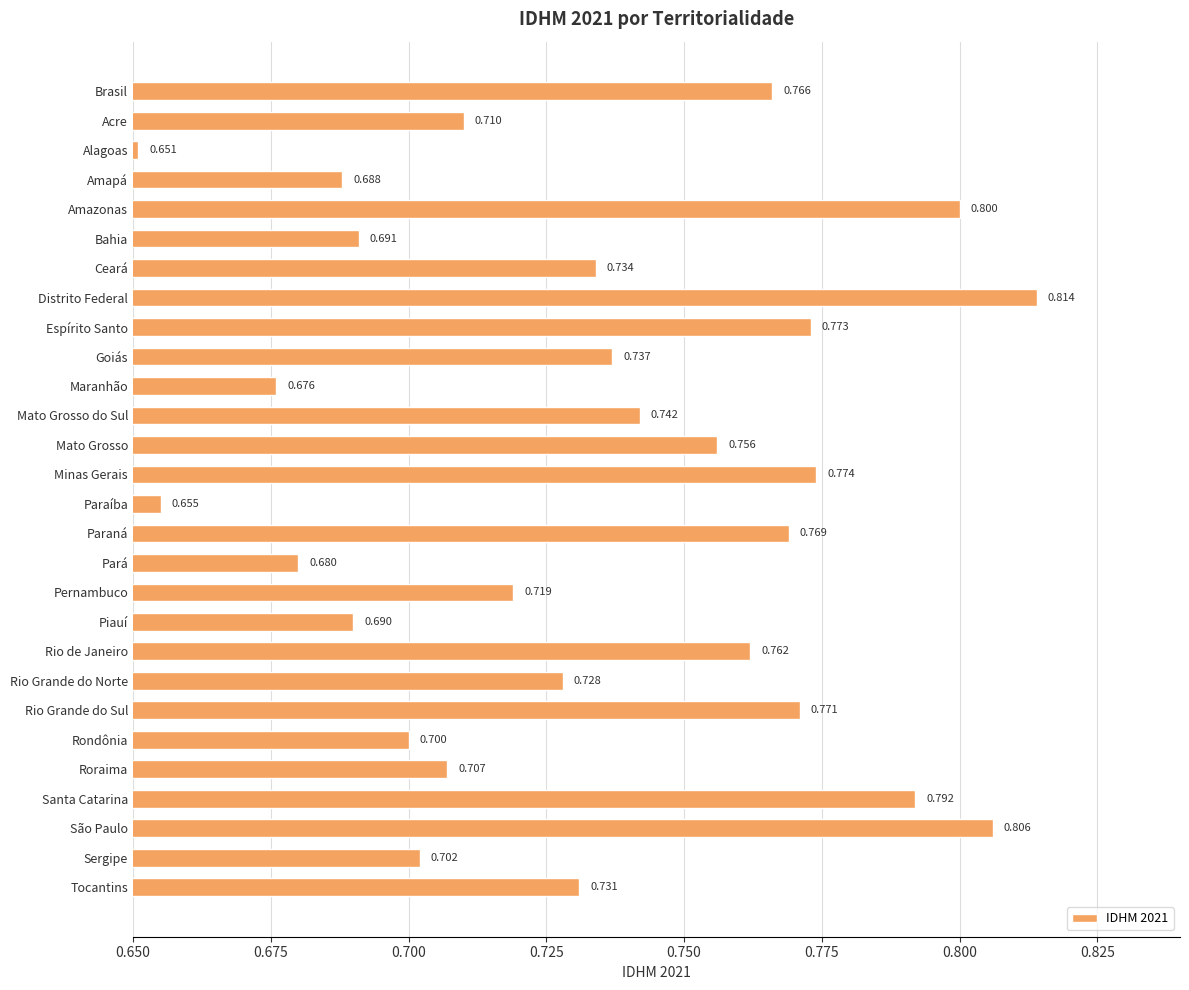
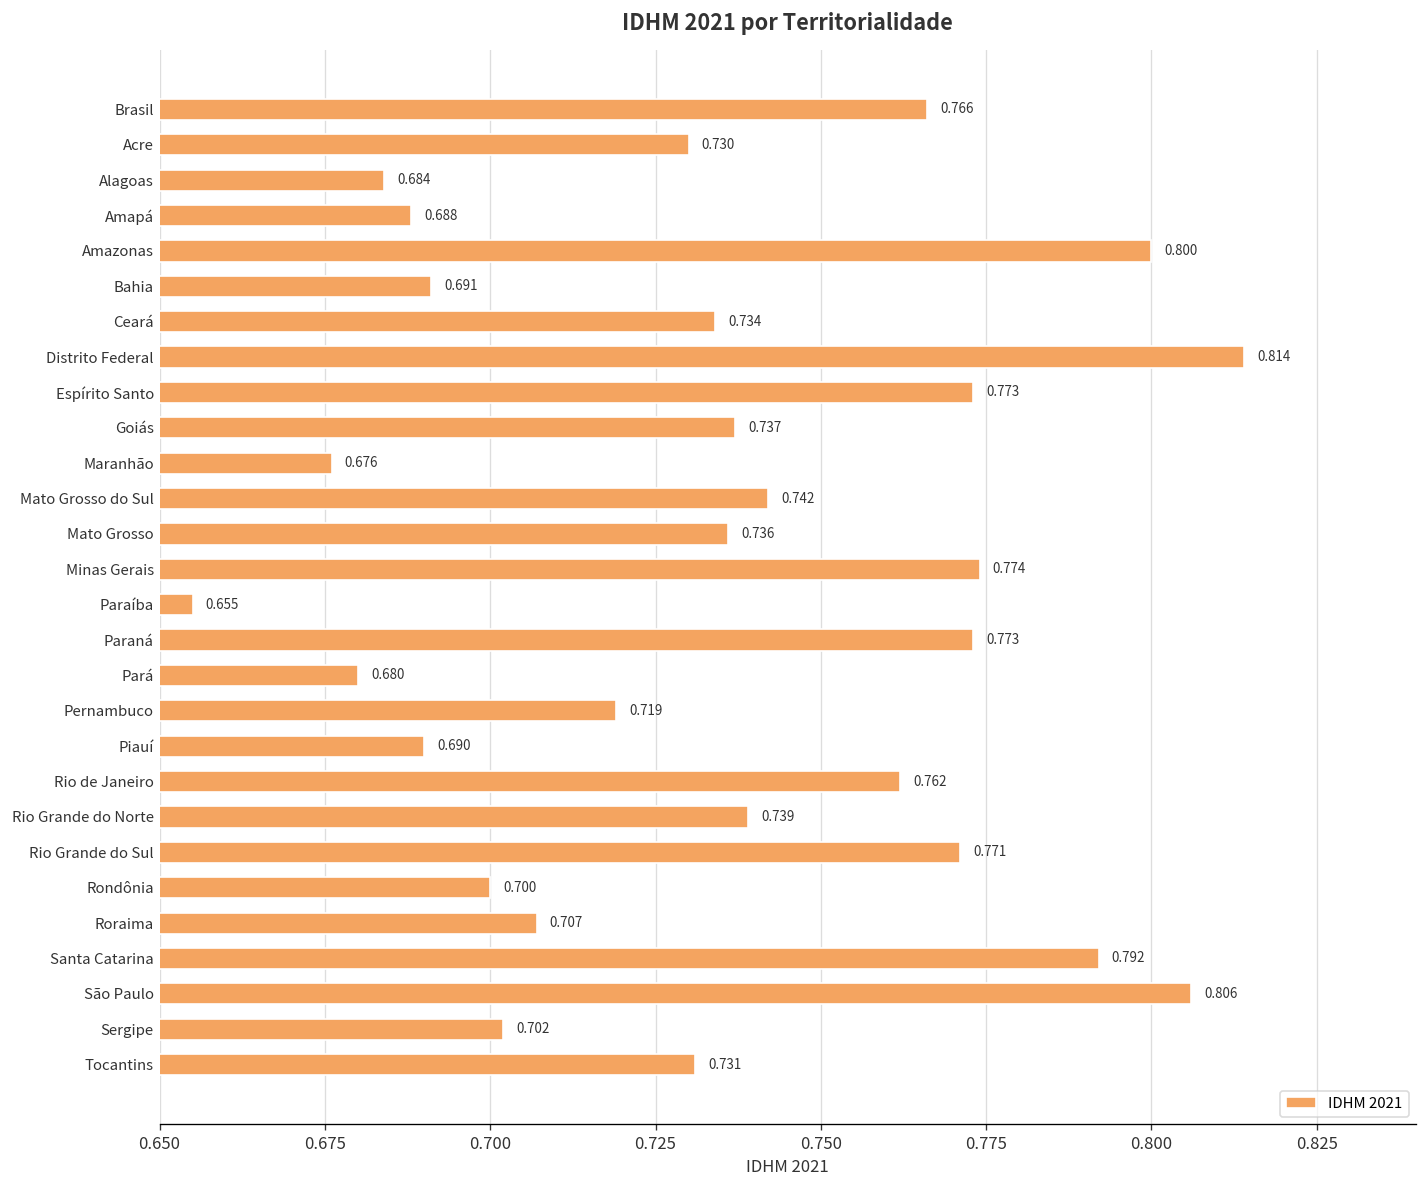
Acre: 0.710 -> 0.730
Alagoas: 0.651 -> 0.684
Mato Grosso: 0.756 -> 0.736
Paraná: 0.769 -> 0.773
Rio Grande do Norte: 0.728 -> 0.739
